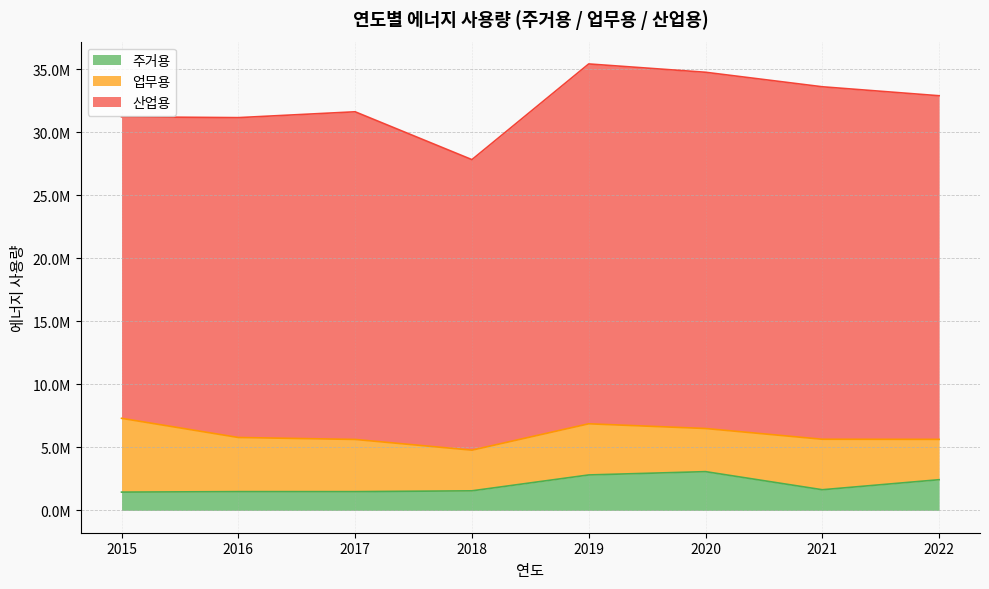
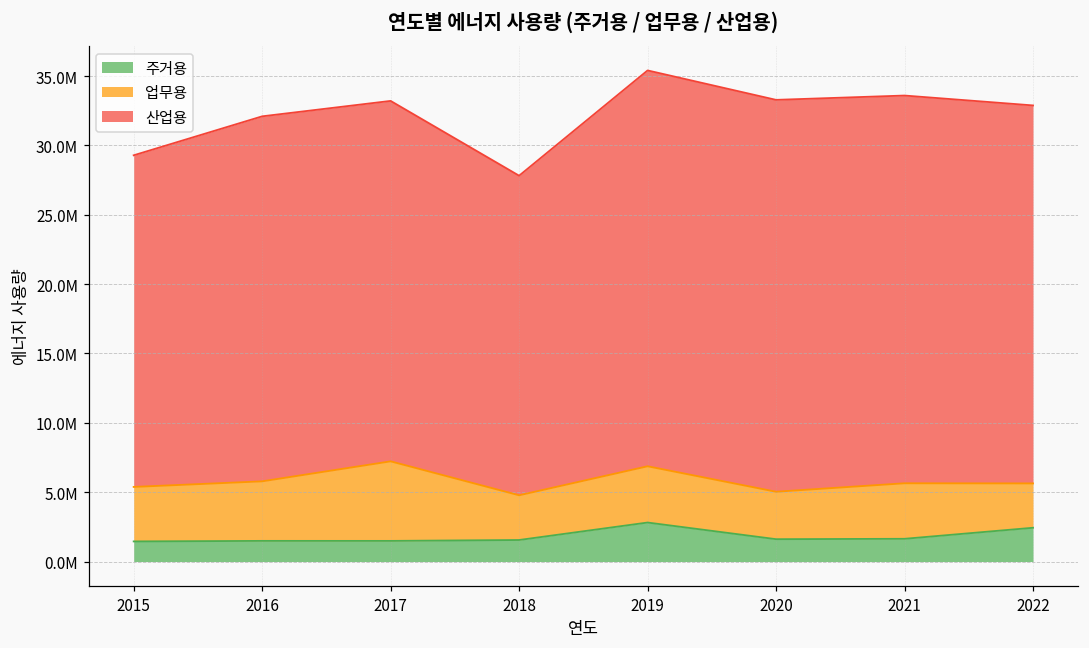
업무용, 2015: 5900000 -> 3900000
산업용, 2016: 25400000 -> 26300000
업무용, 2017: 4100000 -> 5700000
주거용, 2020: 3100000 -> 1600000
